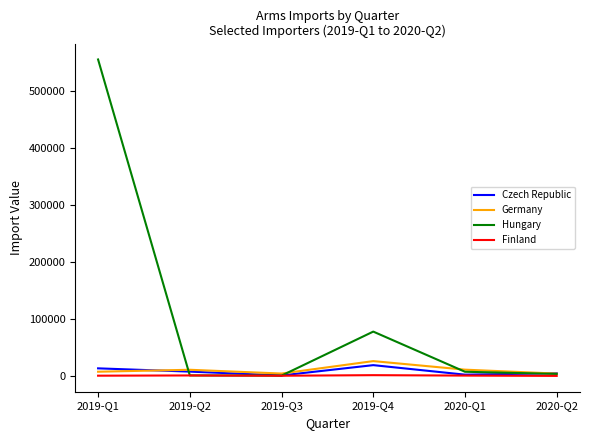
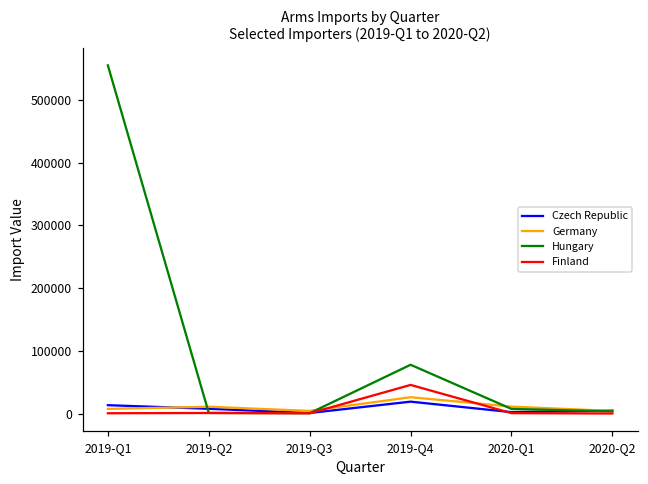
Finland, 2019-Q4: 0 -> 50000
